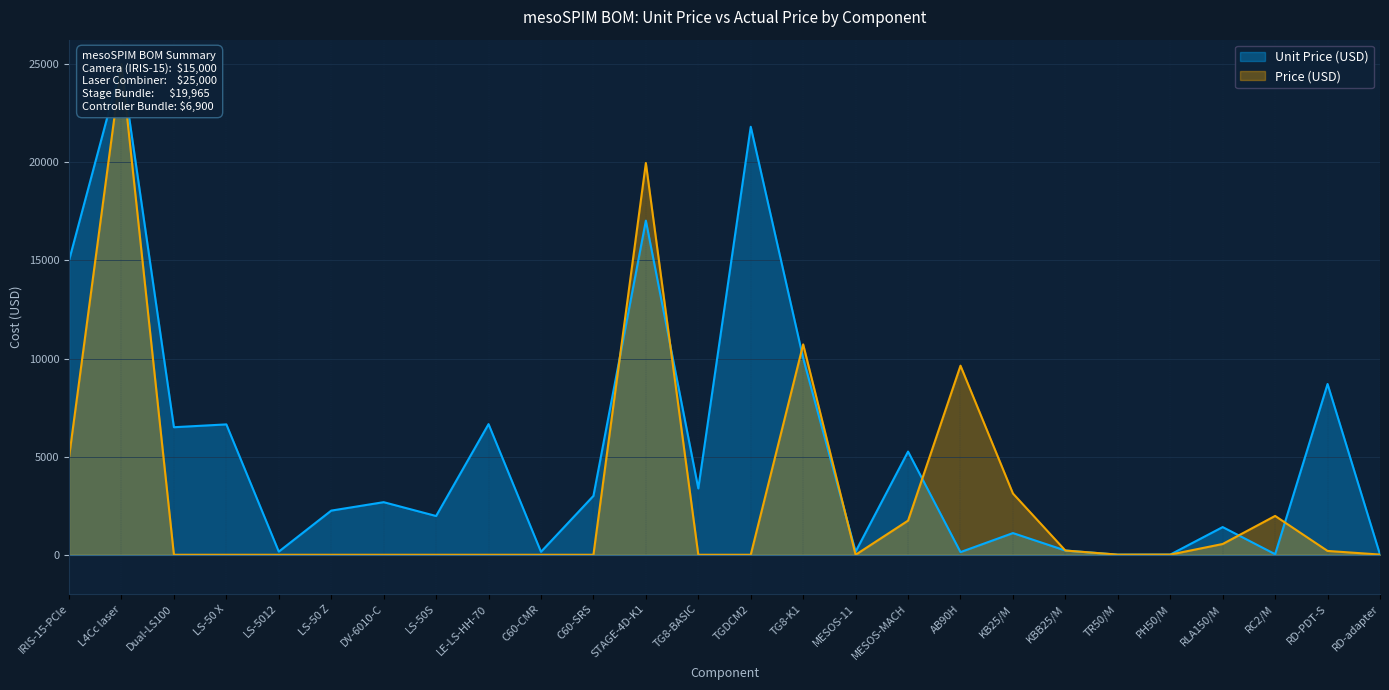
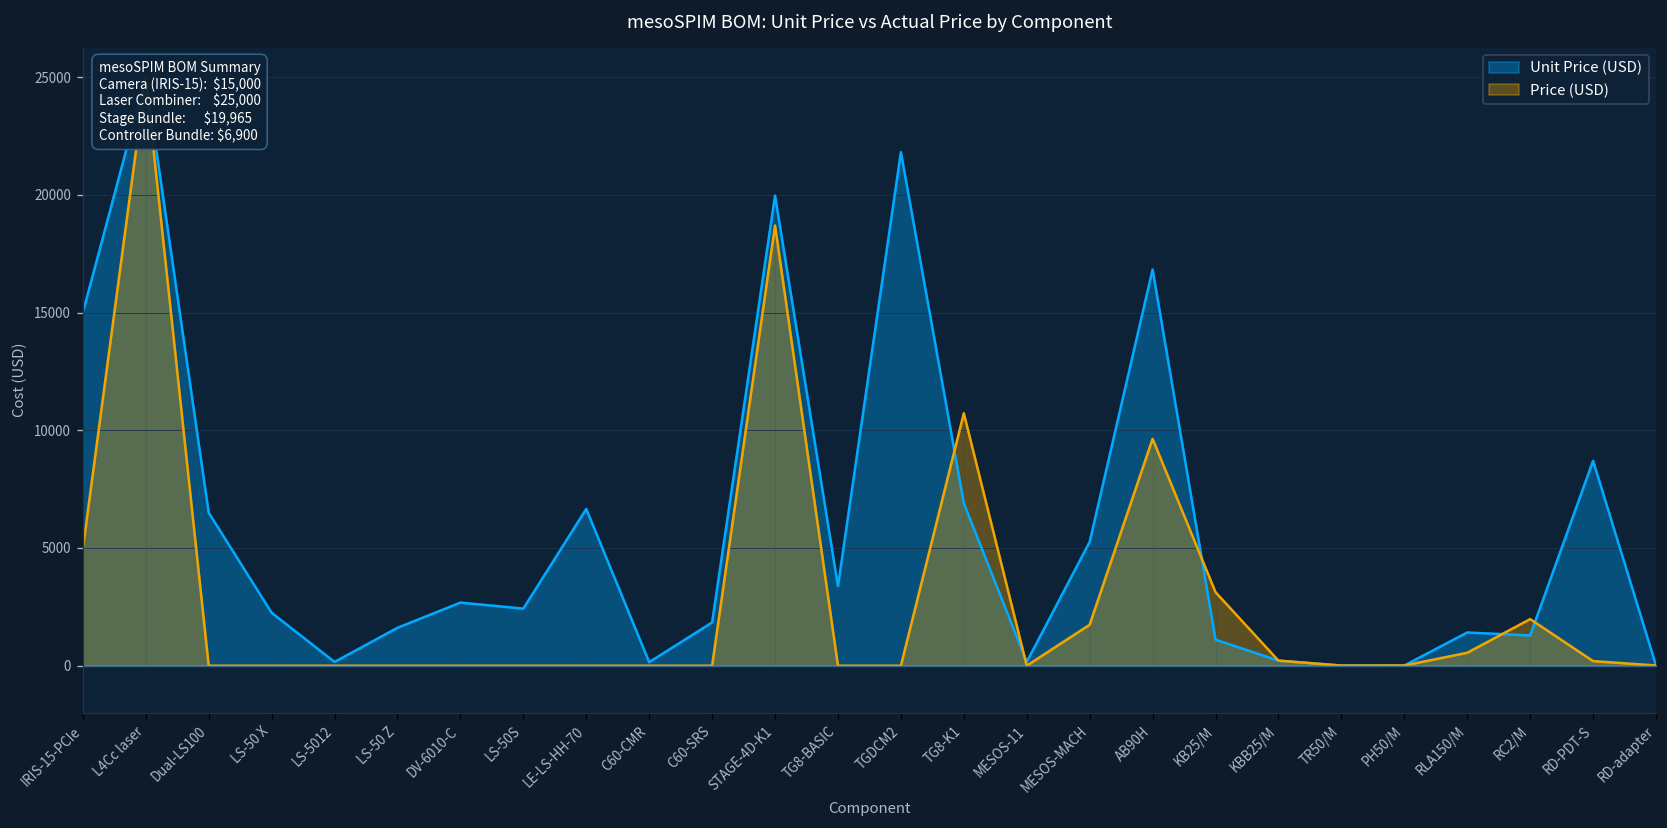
Unit Price (USD), LS-50 X: 6600 -> 2300
Unit Price (USD), LS-50 Z: 2300 -> 1600
Unit Price (USD), LS-50S: 2000 -> 2400
Unit Price (USD), C60-SRS: 3000 -> 1800
Unit Price (USD), STAGE-4D-K1: 17000 -> 20000
Price (USD), STAGE-4D-K1: 20000 -> 18700
Unit Price (USD), TG8-K1: 10000 -> 6900
Unit Price (USD), AB90H: 100 -> 16800
Unit Price (USD), RC2/M: 0 -> 1300
